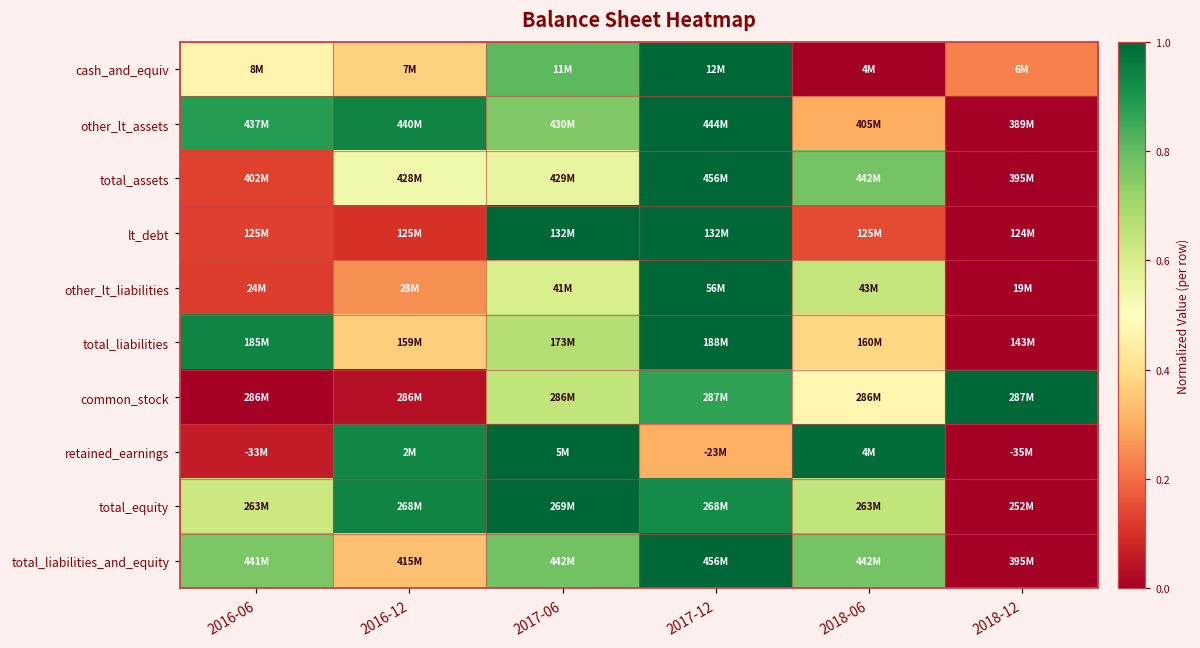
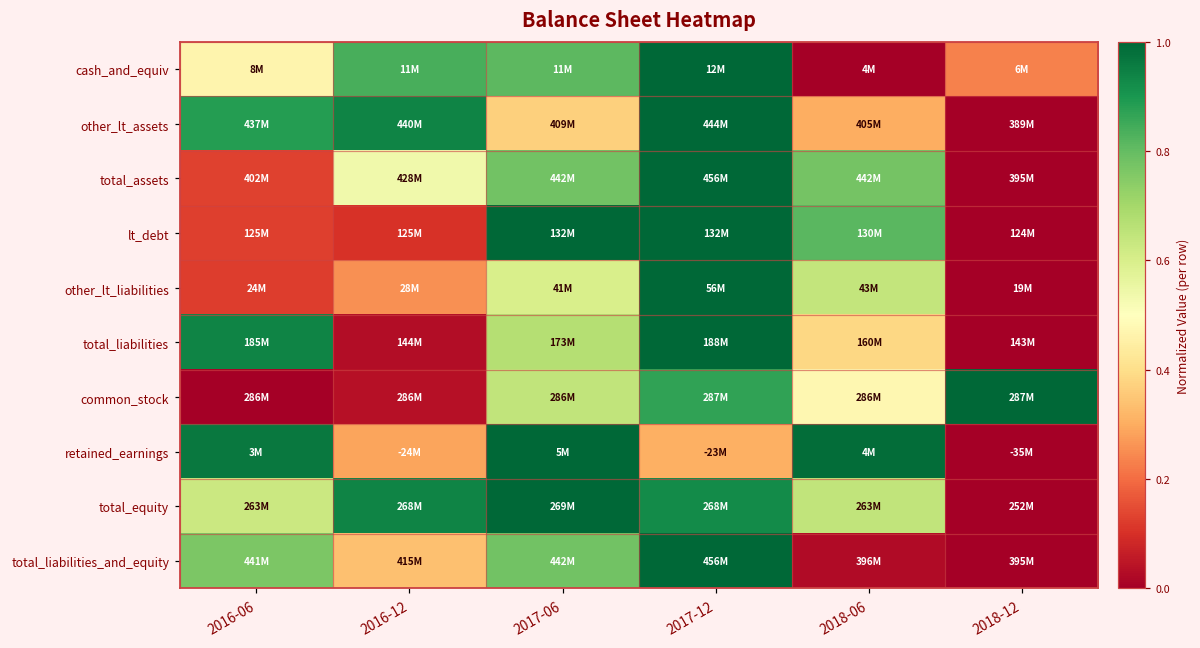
cash_and_equiv, 2016-12: 7M -> 11M
other_lt_assets, 2017-06: 430M -> 409M
total_assets, 2017-06: 429M -> 442M
lt_debt, 2018-06: 125M -> 130M
total_liabilities, 2016-12: 159M -> 144M
retained_earnings, 2016-06: -33M -> 3M
retained_earnings, 2016-12: 2M -> -24M
total_liabilities_and_equity, 2018-06: 442M -> 396M
